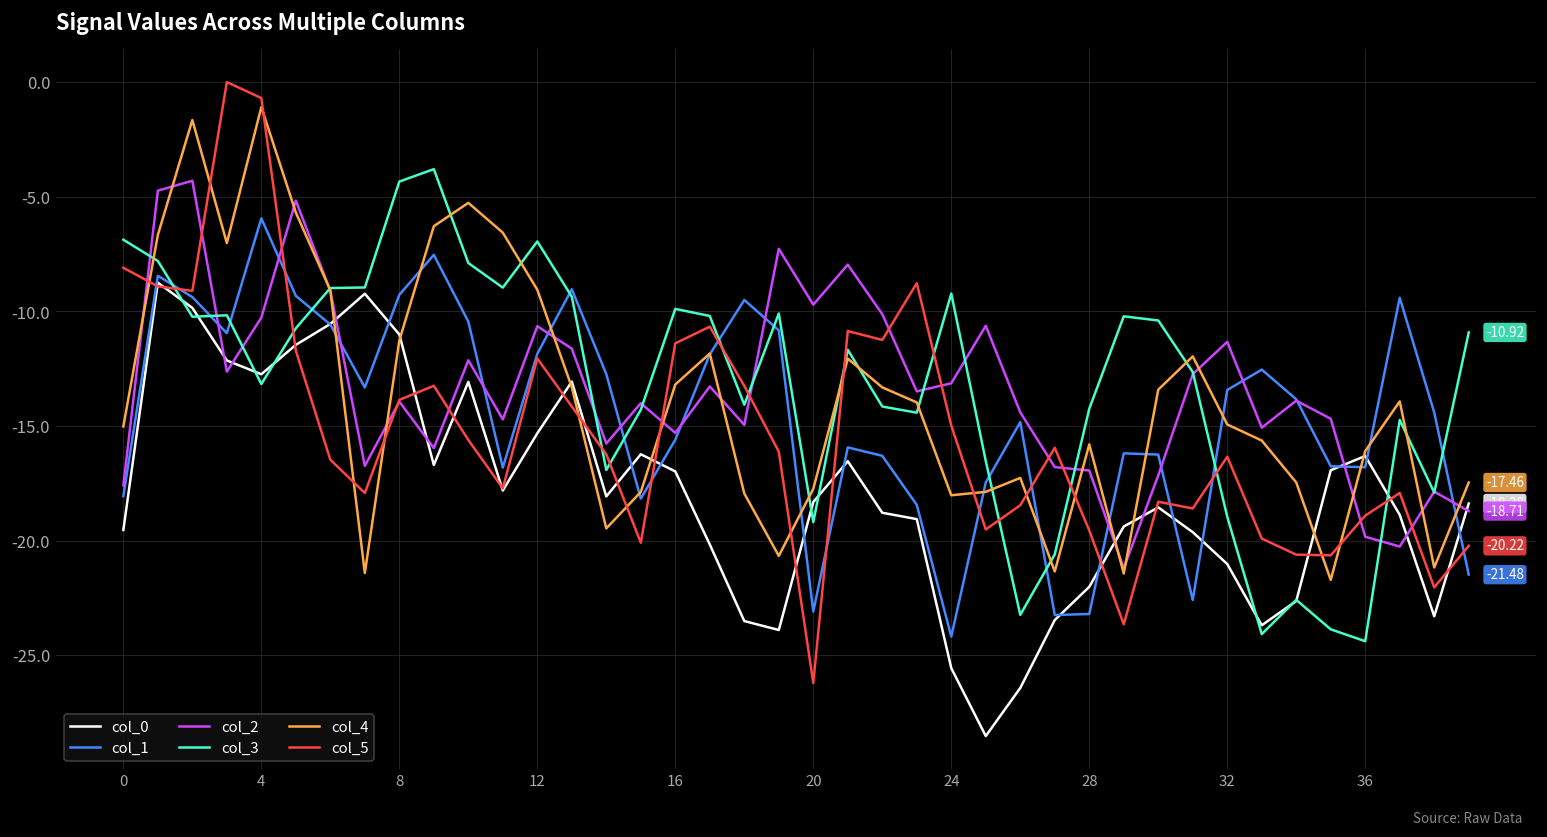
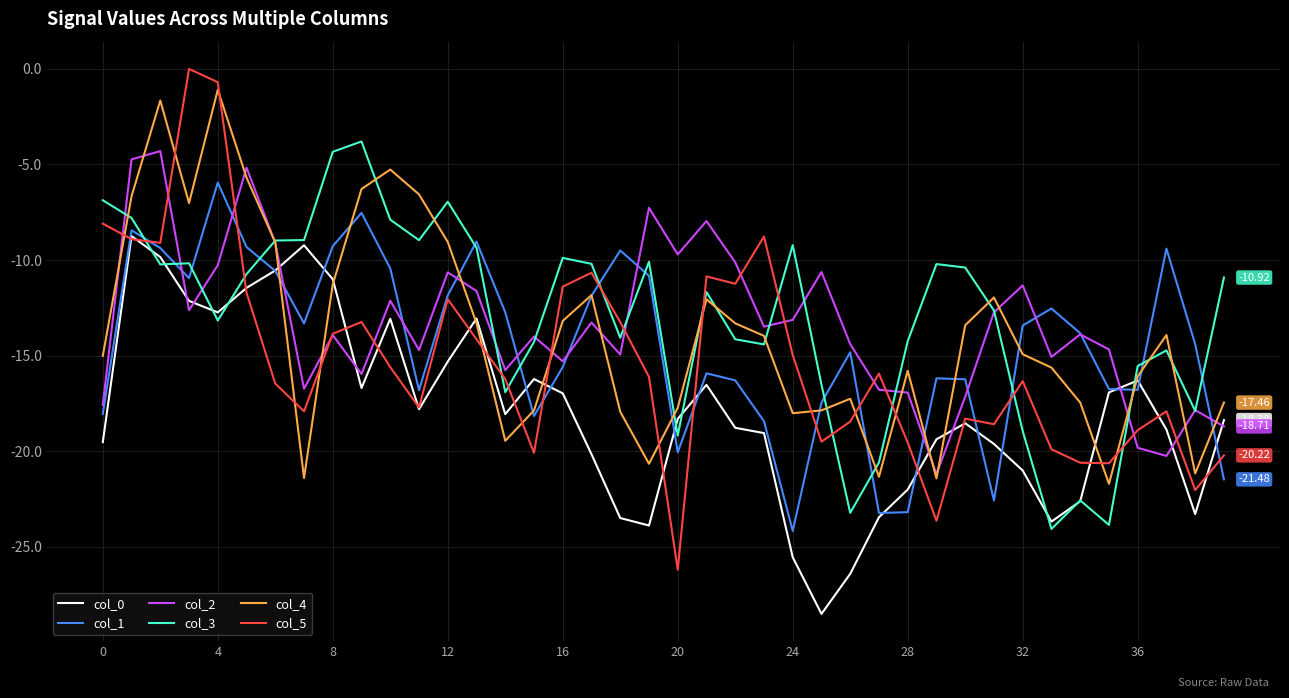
col_1, 20: -23.1 -> -20.1
col_3, 36: -24.4 -> -15.5
